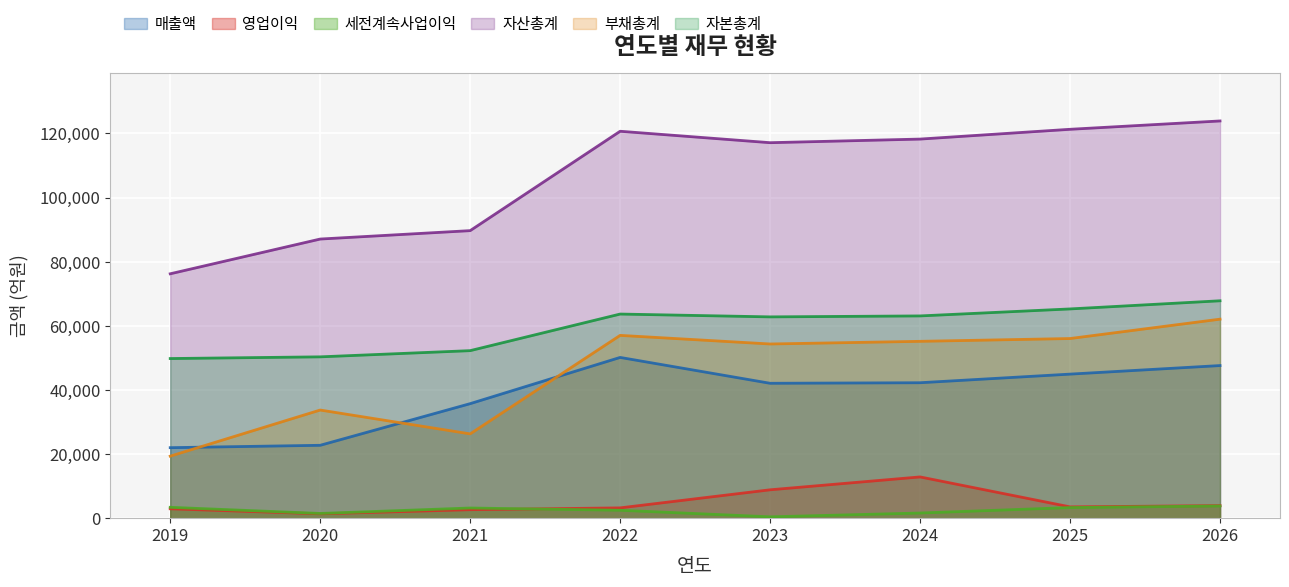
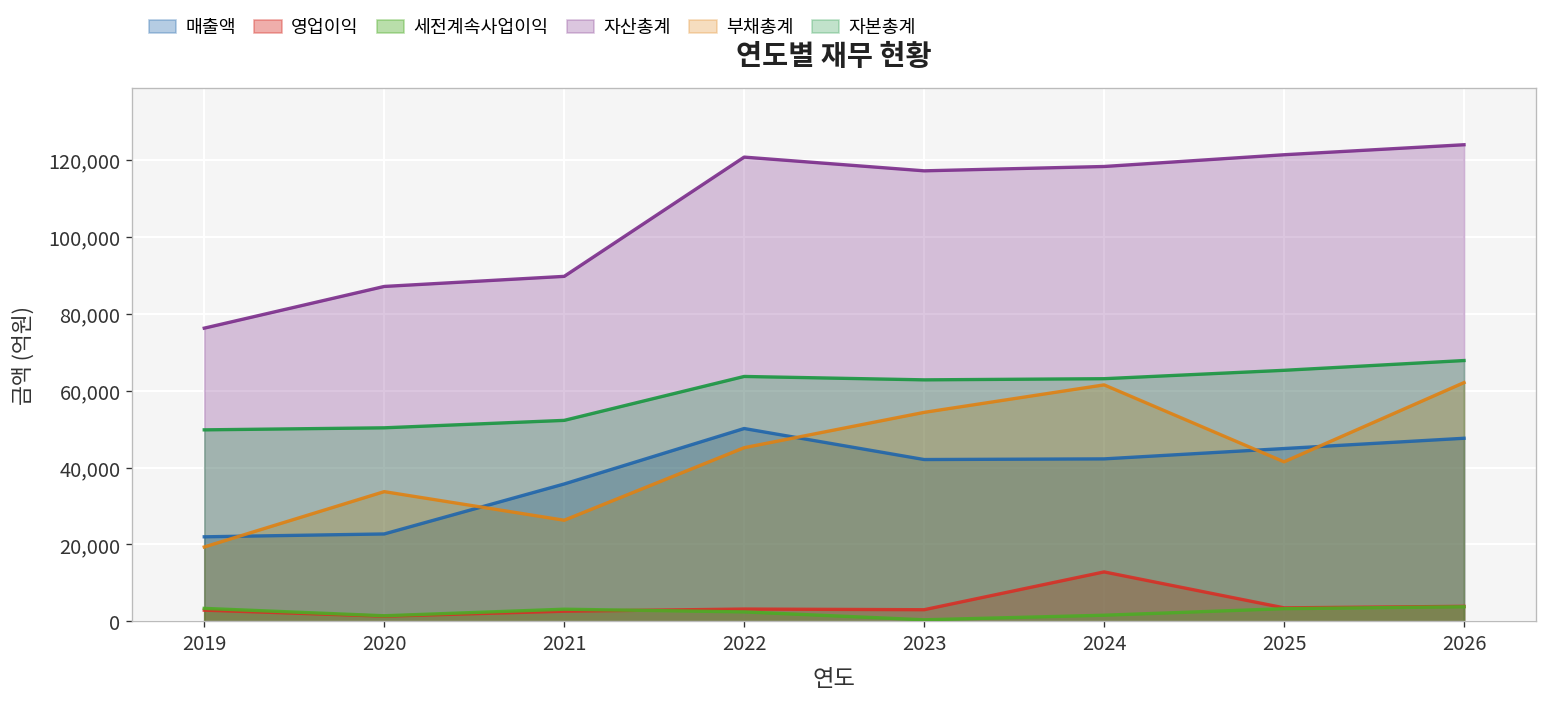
부채총계, 2022: 57,000 -> 45,000
영업이익, 2023: 9,000 -> 3,000
부채총계, 2024: 55,000 -> 61,000
부채총계, 2025: 56,000 -> 41,000
